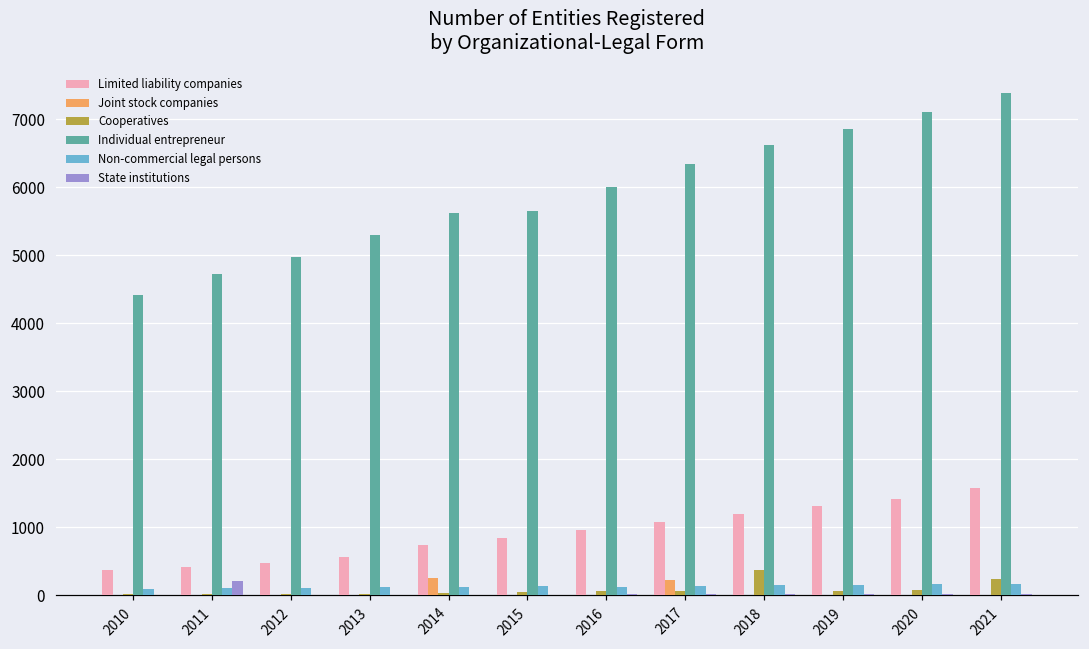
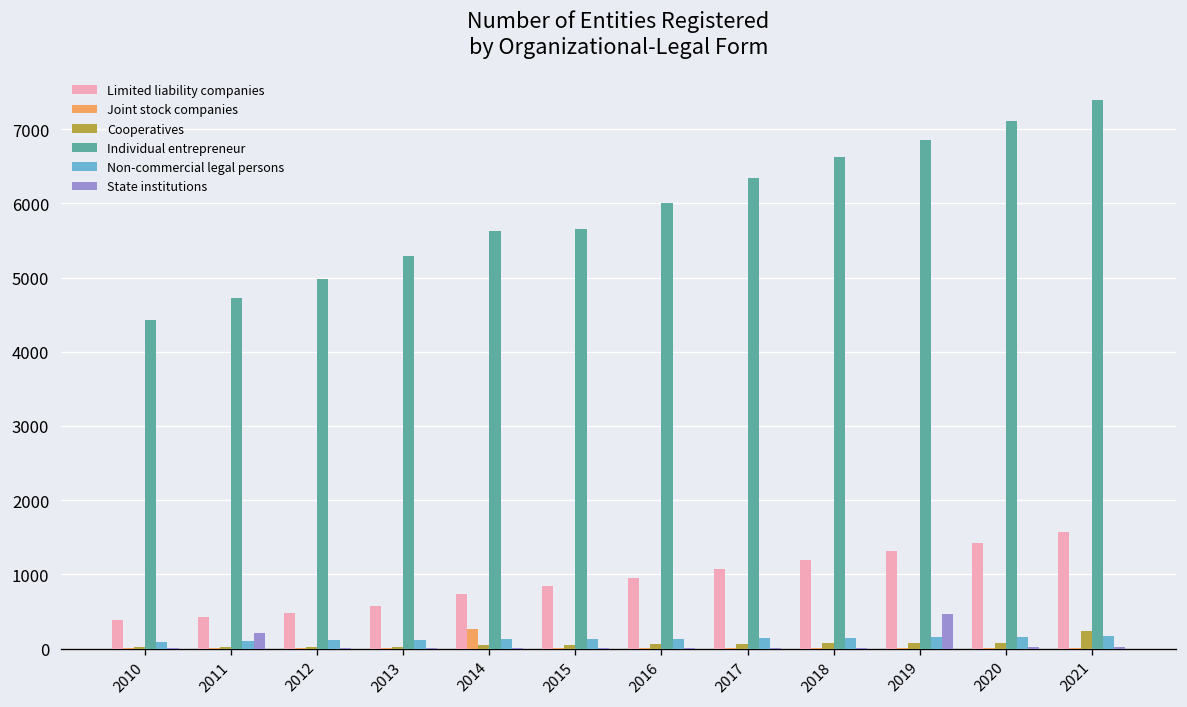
Joint stock companies, 2017: 200 -> 0
Cooperatives, 2018: 400 -> 100
State institutions, 2019: 0 -> 500
